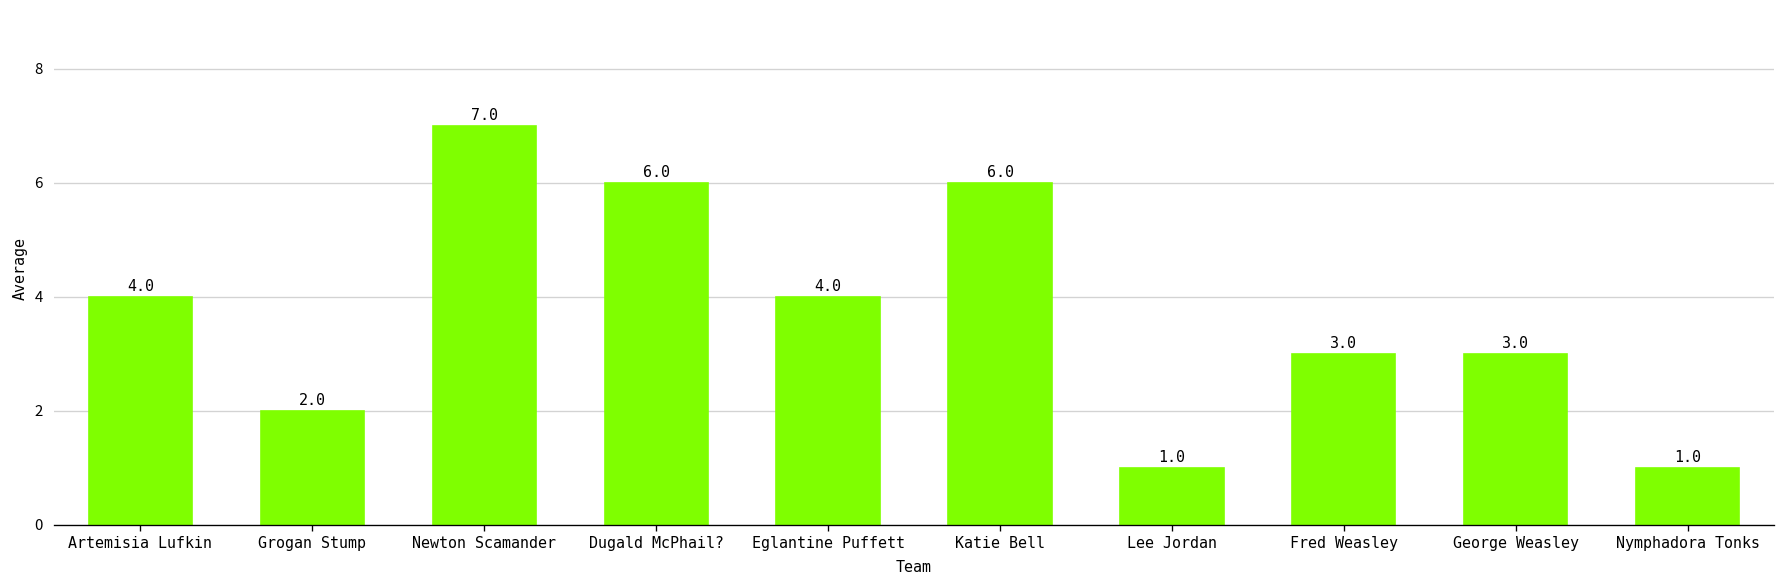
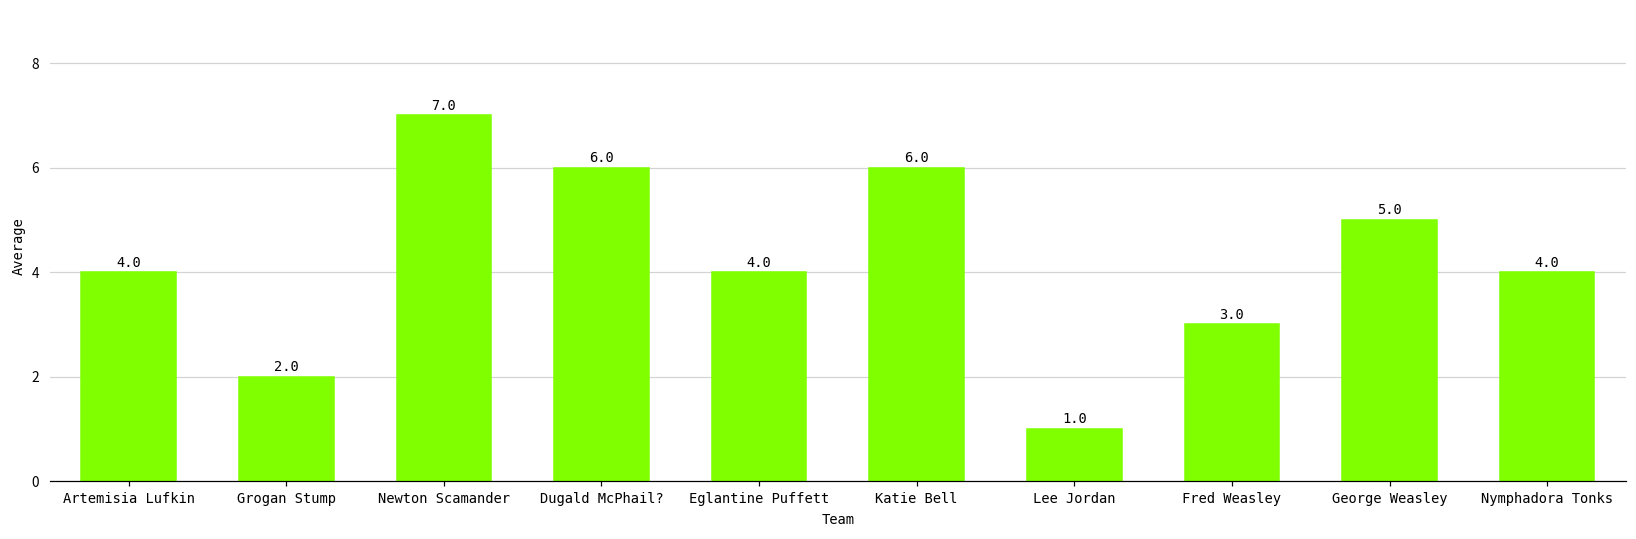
George Weasley: 3.0 -> 5.0
Nymphadora Tonks: 1.0 -> 4.0
